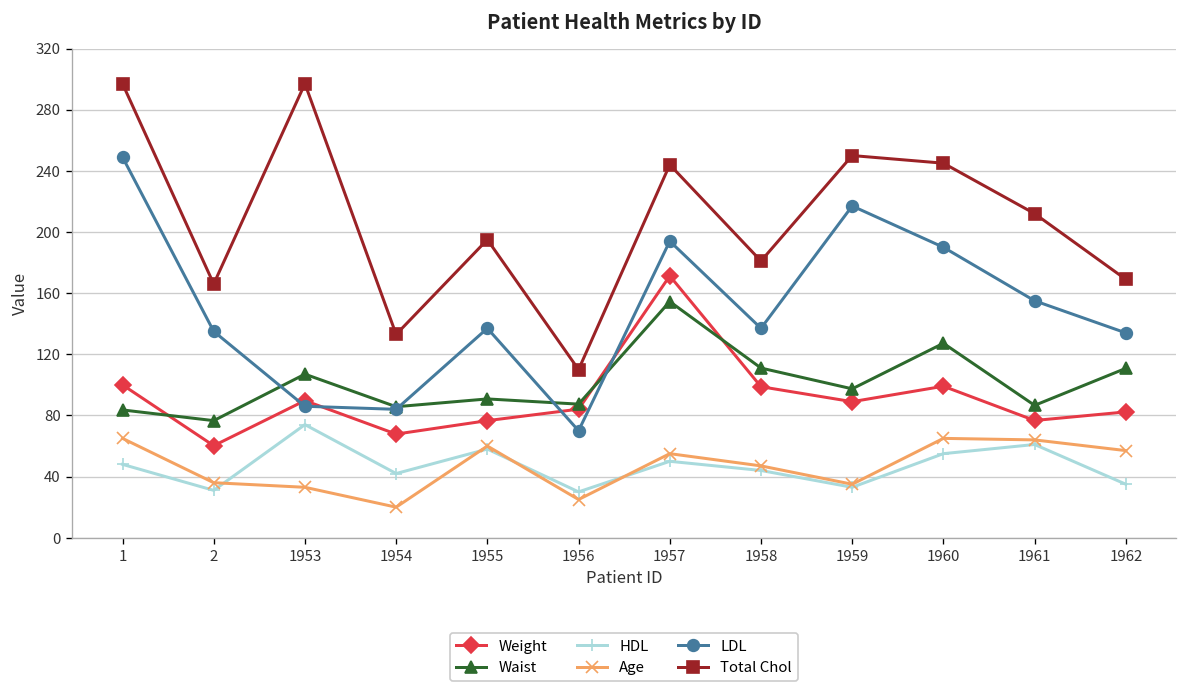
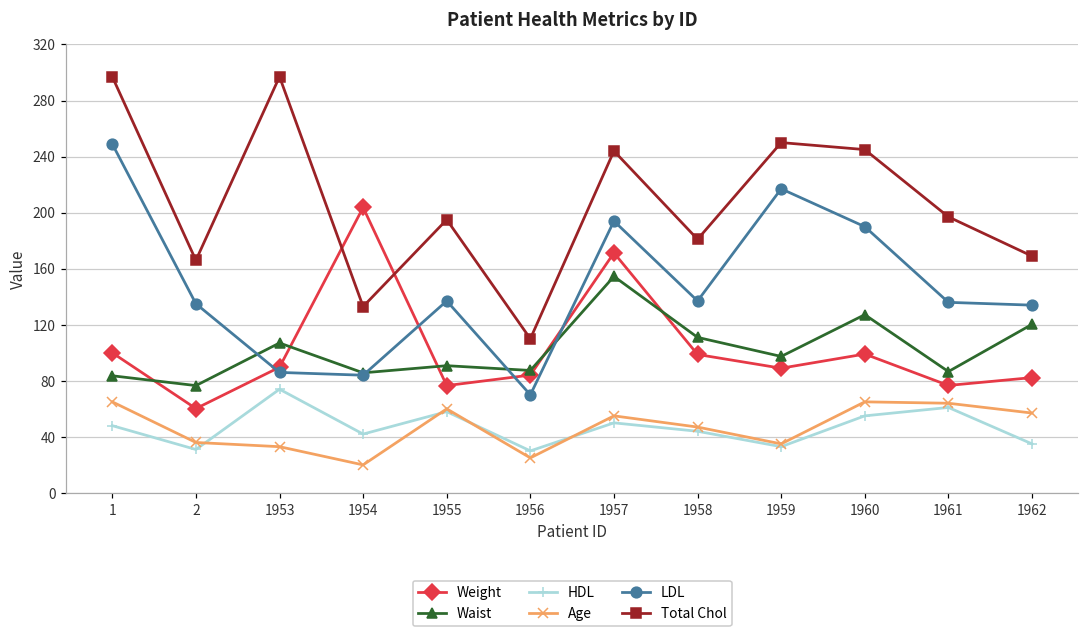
Weight, 1954: 68 -> 204
LDL, 1961: 155 -> 136
Total Chol, 1961: 212 -> 197
Waist, 1962: 111 -> 120
